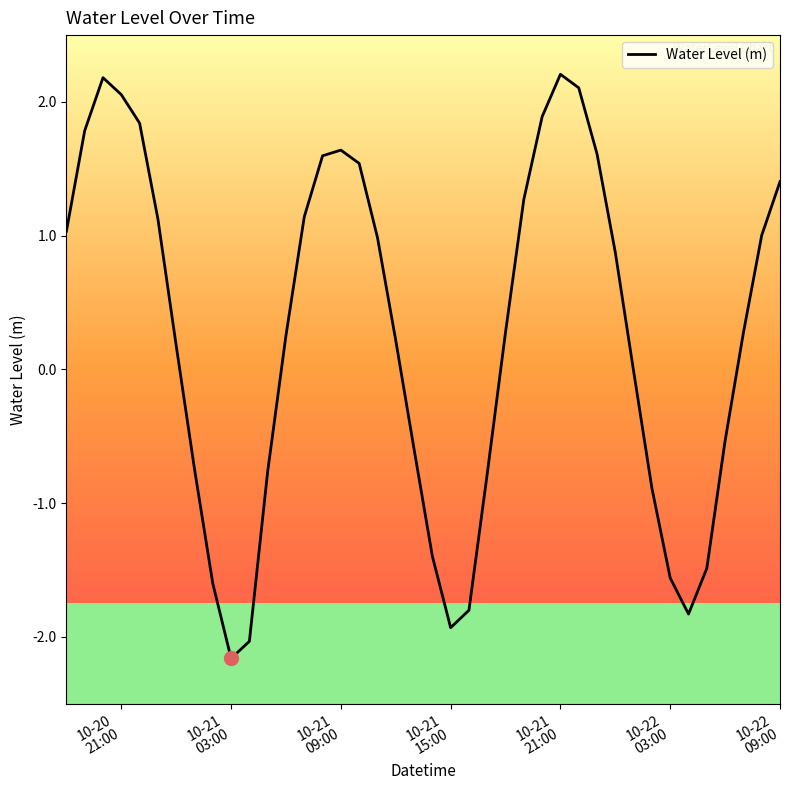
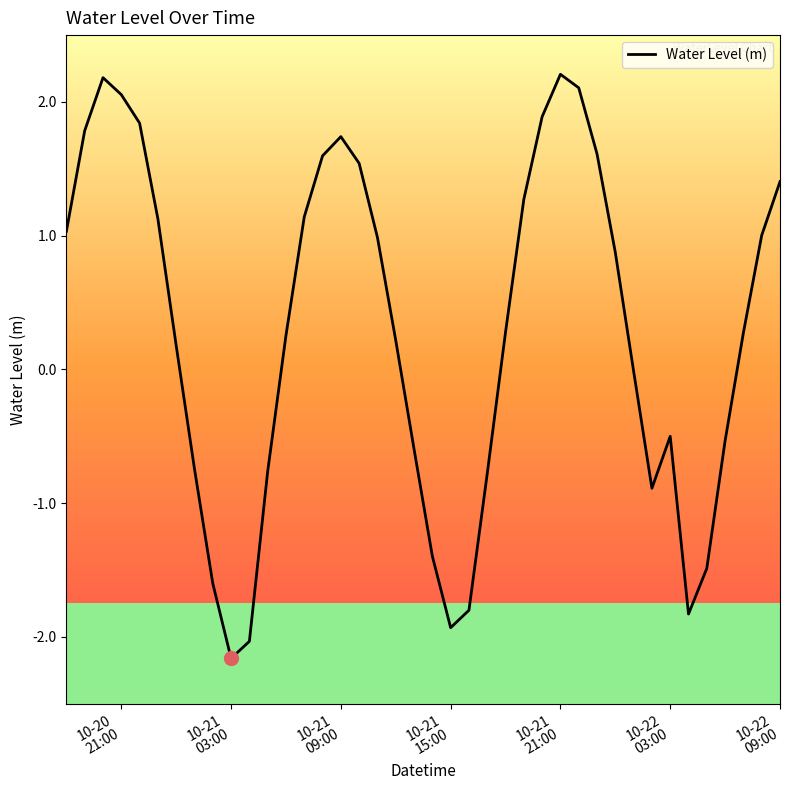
Water Level (m), 10-21 09:00: 1.64 -> 1.74
Water Level (m), 10-22 03:00: -1.56 -> -0.50
